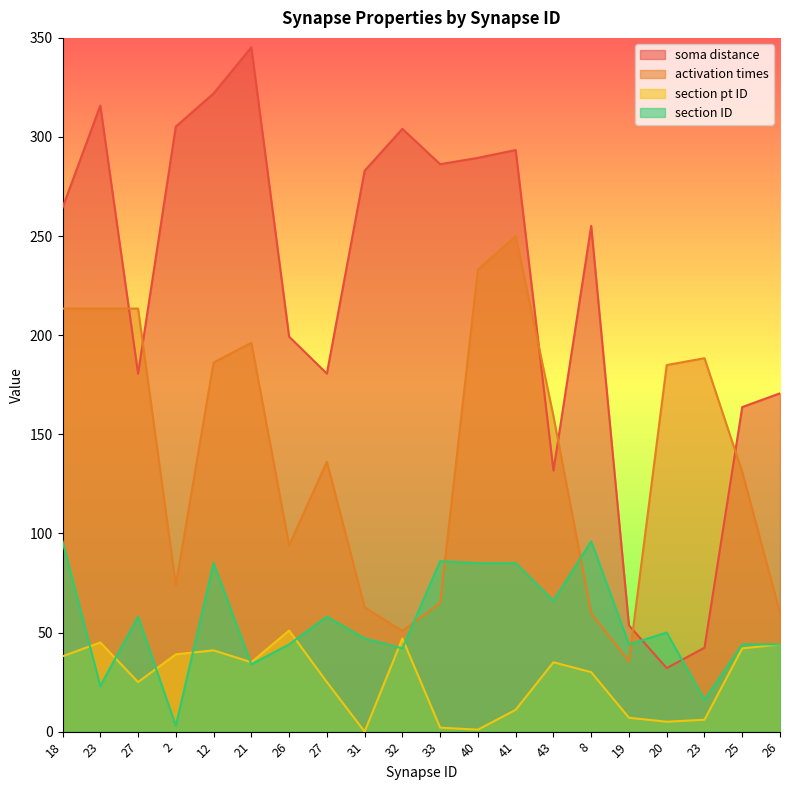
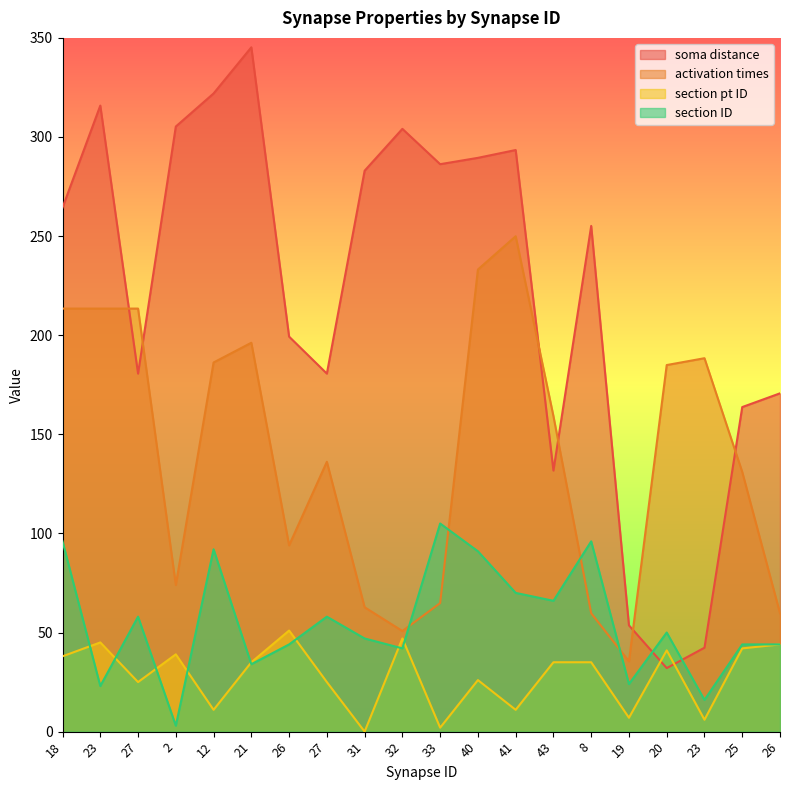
section pt ID, 12: 41 -> 11
section ID, 12: 85 -> 92
section ID, 33: 86 -> 105
section pt ID, 40: 1 -> 26
section ID, 40: 85 -> 91
section ID, 41: 85 -> 70
section pt ID, 8: 30 -> 35
section ID, 19: 44 -> 24
section pt ID, 20: 5 -> 41
